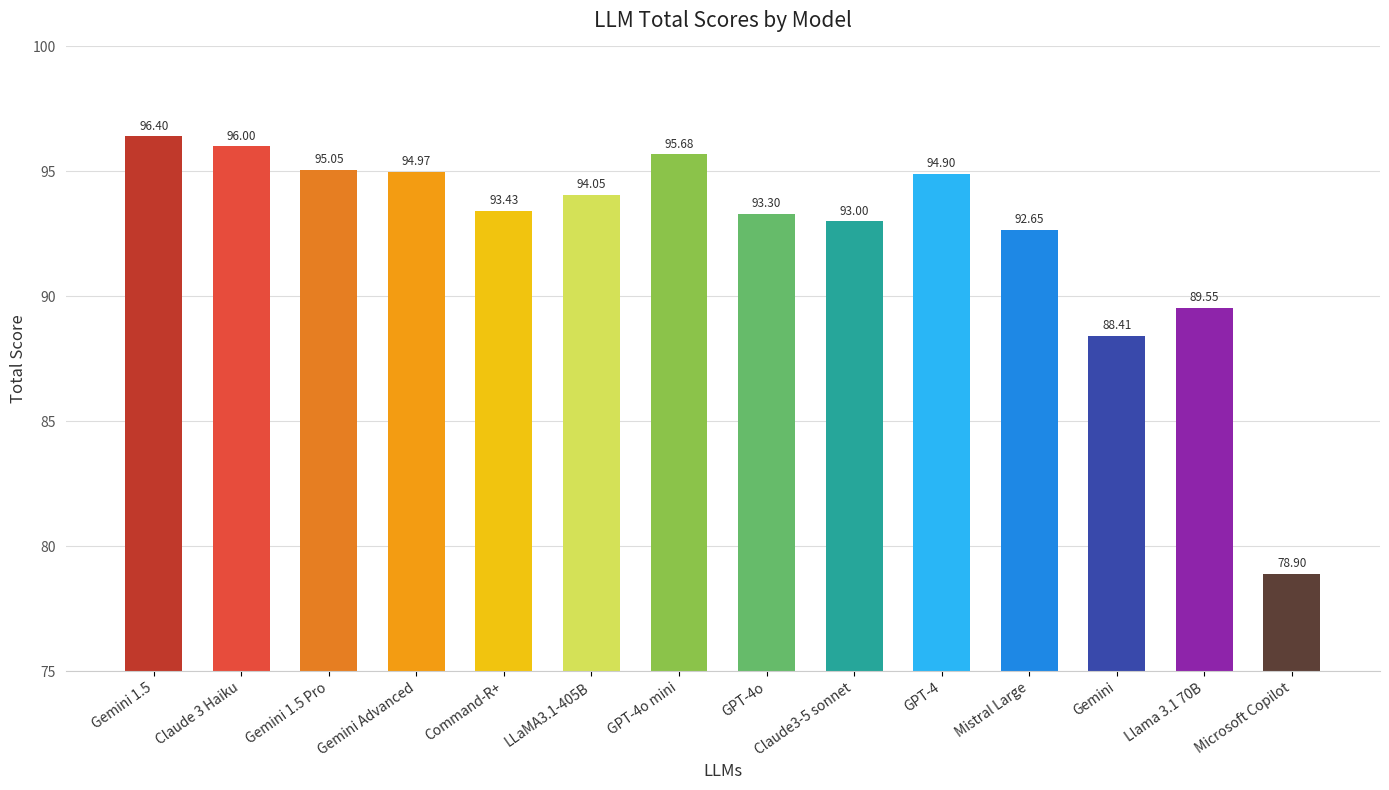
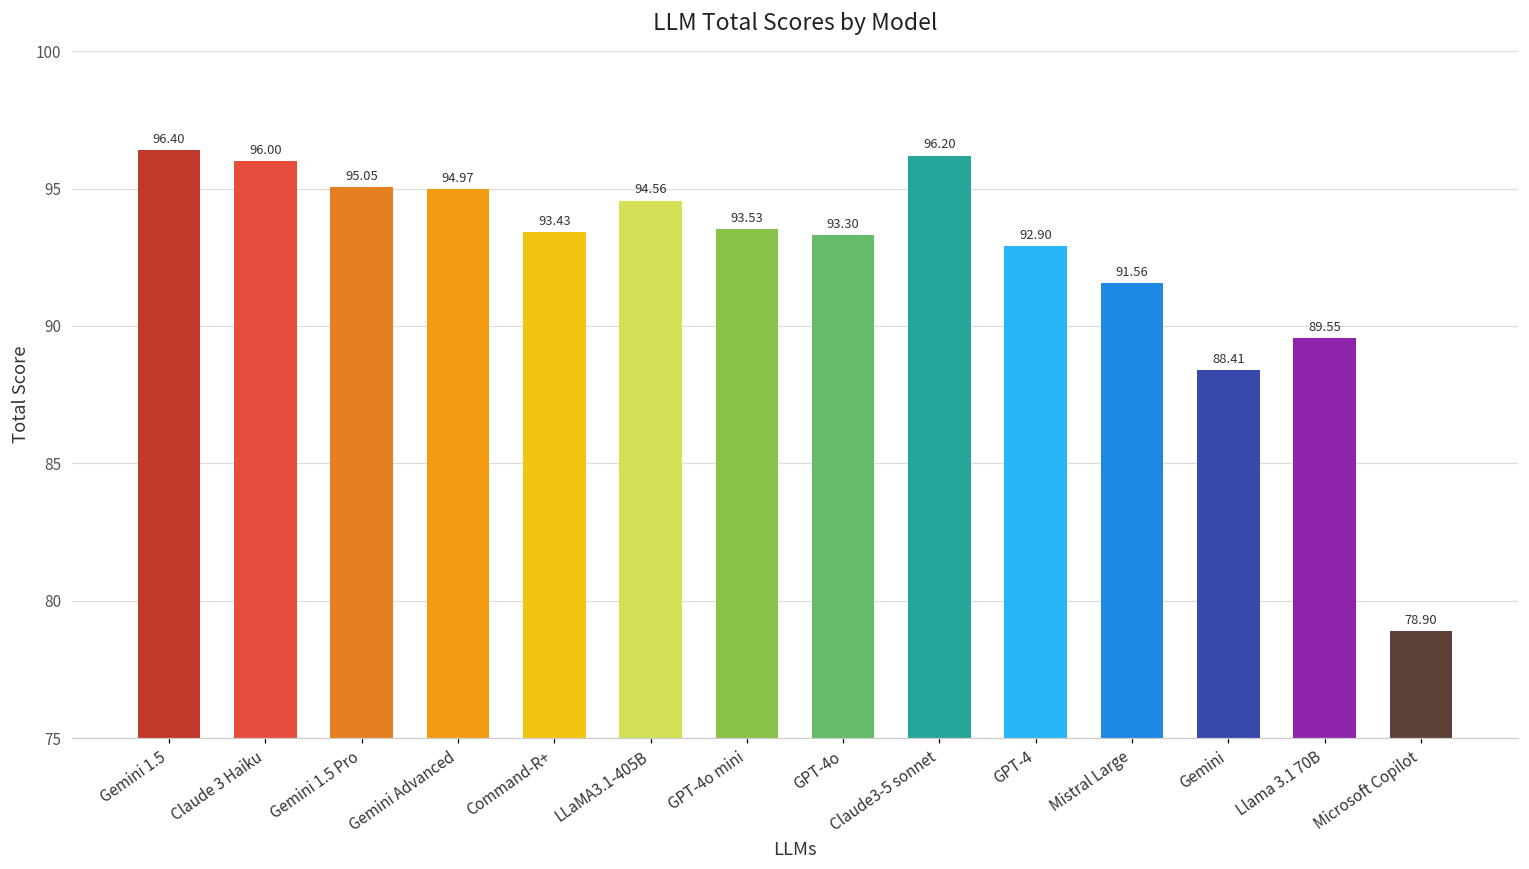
LLaMA3.1-405B: 94.05 -> 94.56
GPT-4o mini: 95.68 -> 93.53
Claude3-5 sonnet: 93.00 -> 96.20
GPT-4: 94.90 -> 92.90
Mistral Large: 92.65 -> 91.56
